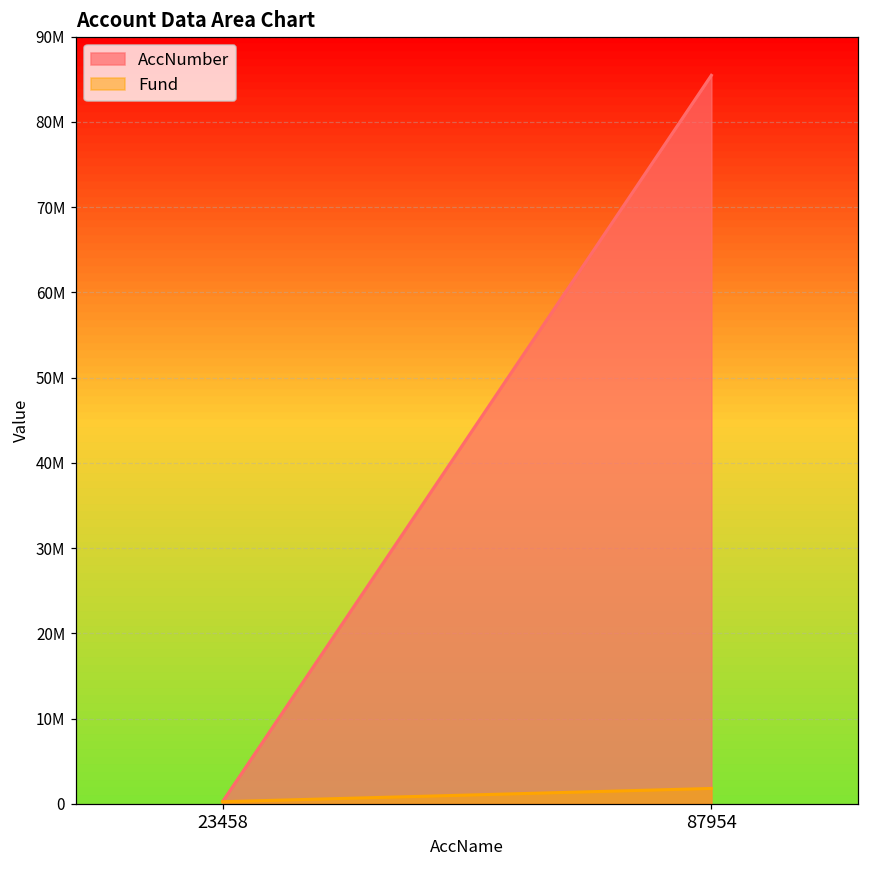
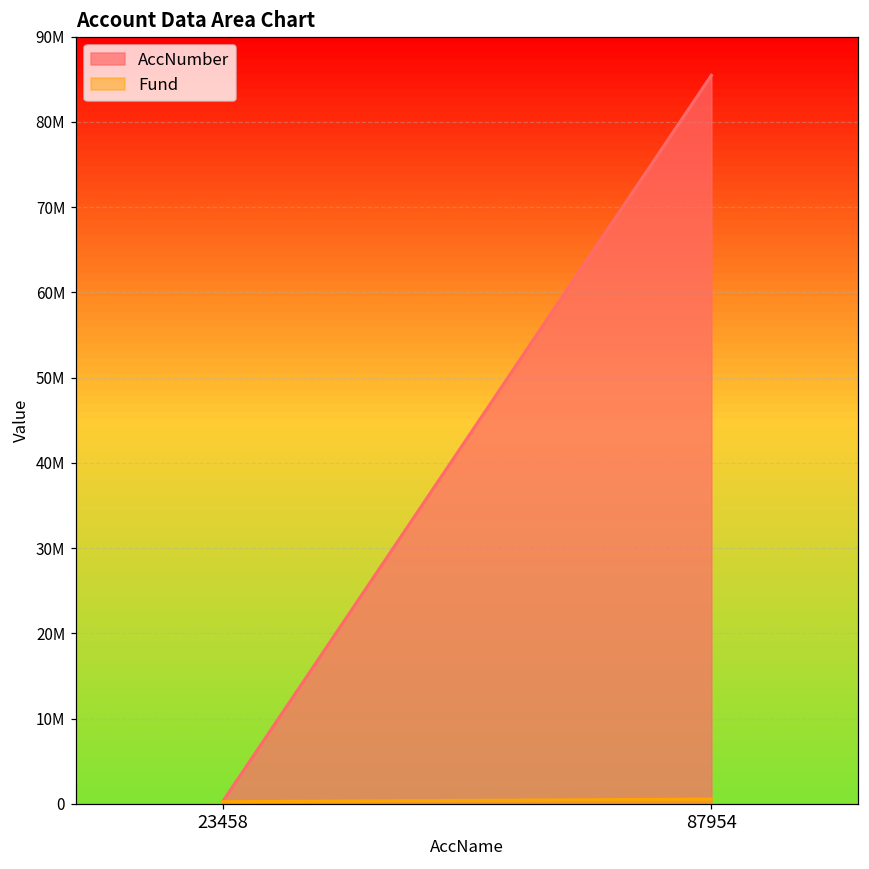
Fund, 87954: 2000000 -> 1000000
